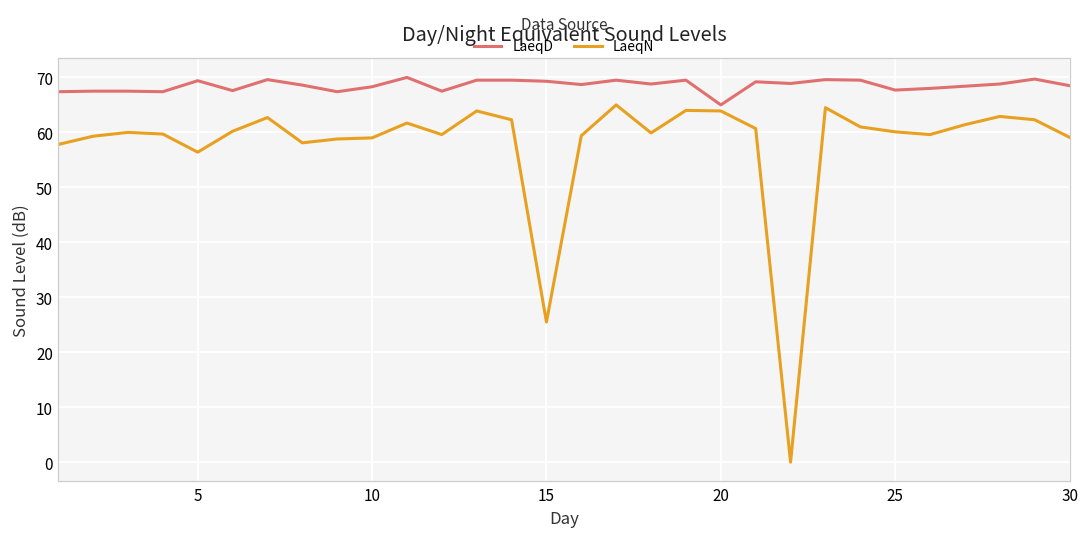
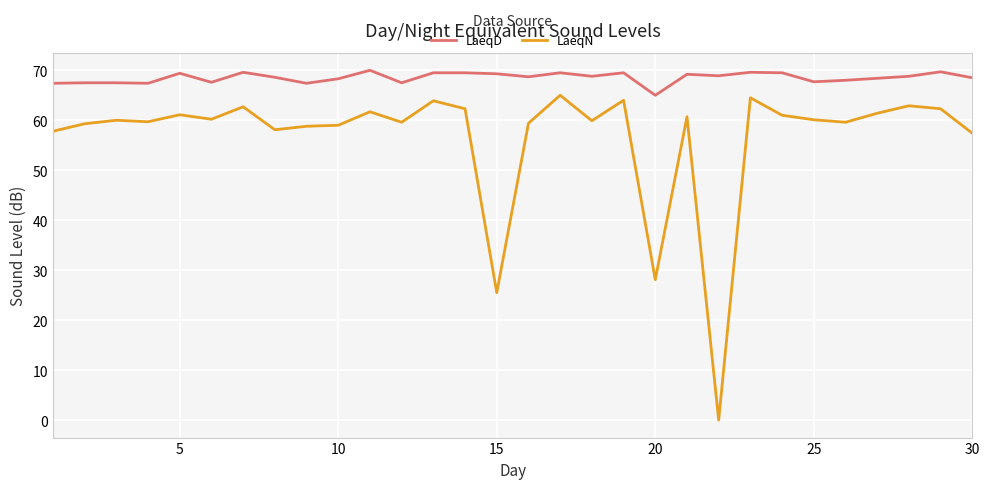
LaeqN, 5: 56 -> 61
LaeqN, 20: 64 -> 28
LaeqN, 30: 59 -> 57
